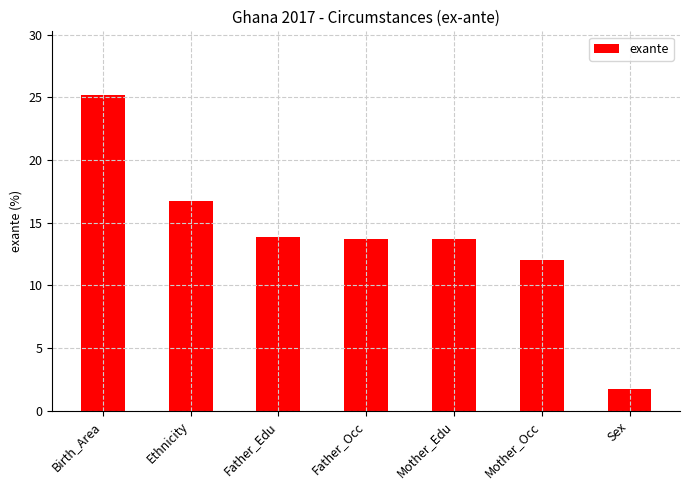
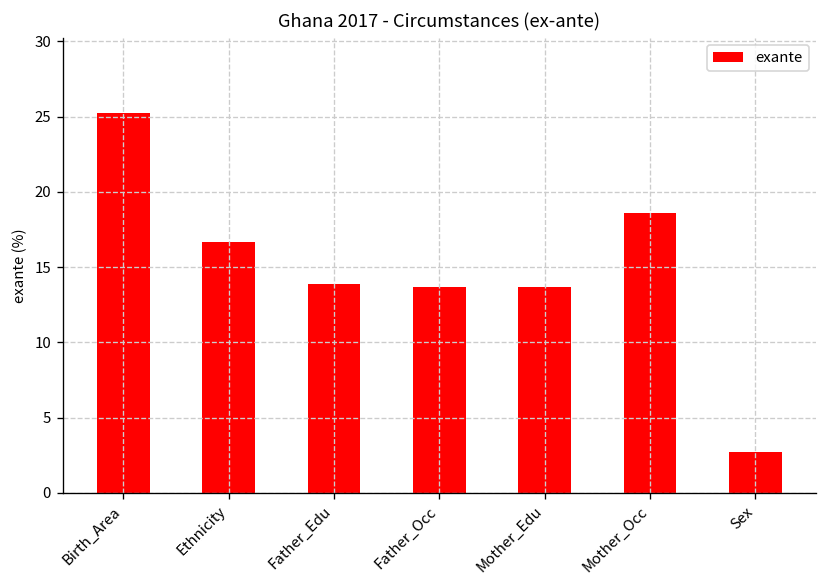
Mother_Occ: 12.0 -> 18.6
Sex: 1.7 -> 2.7
